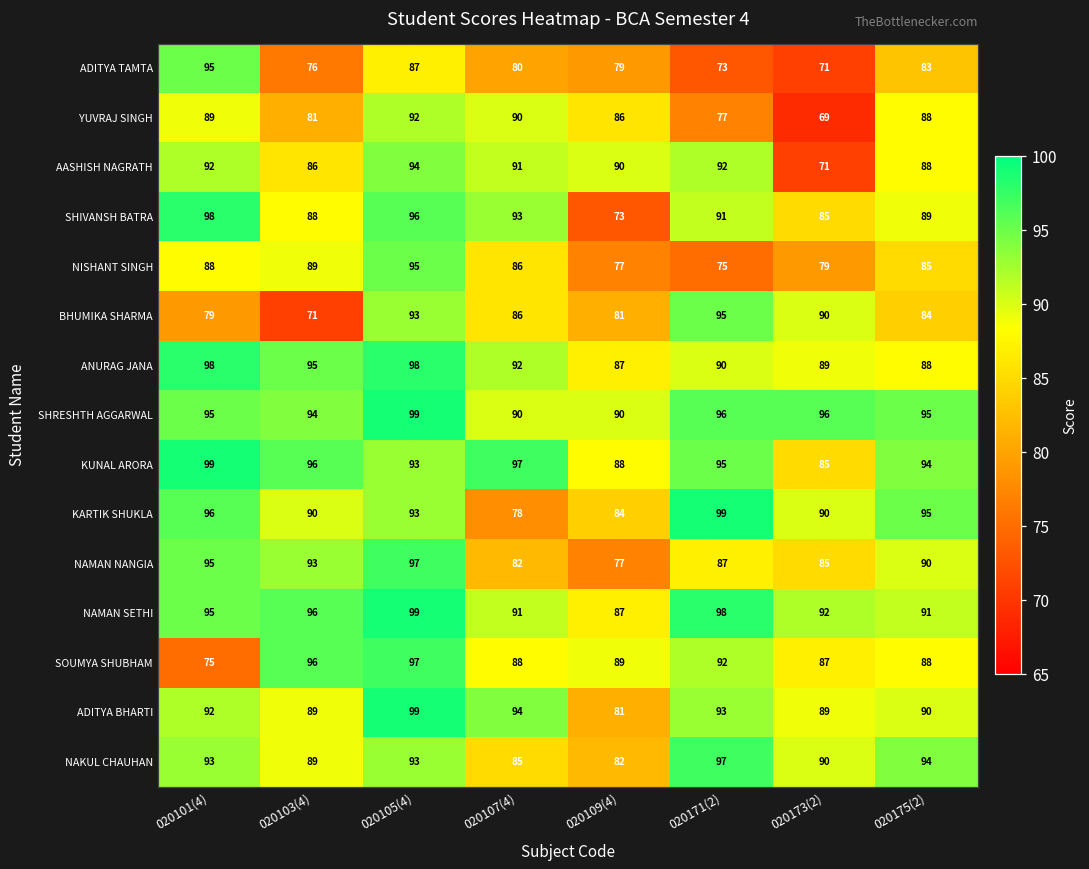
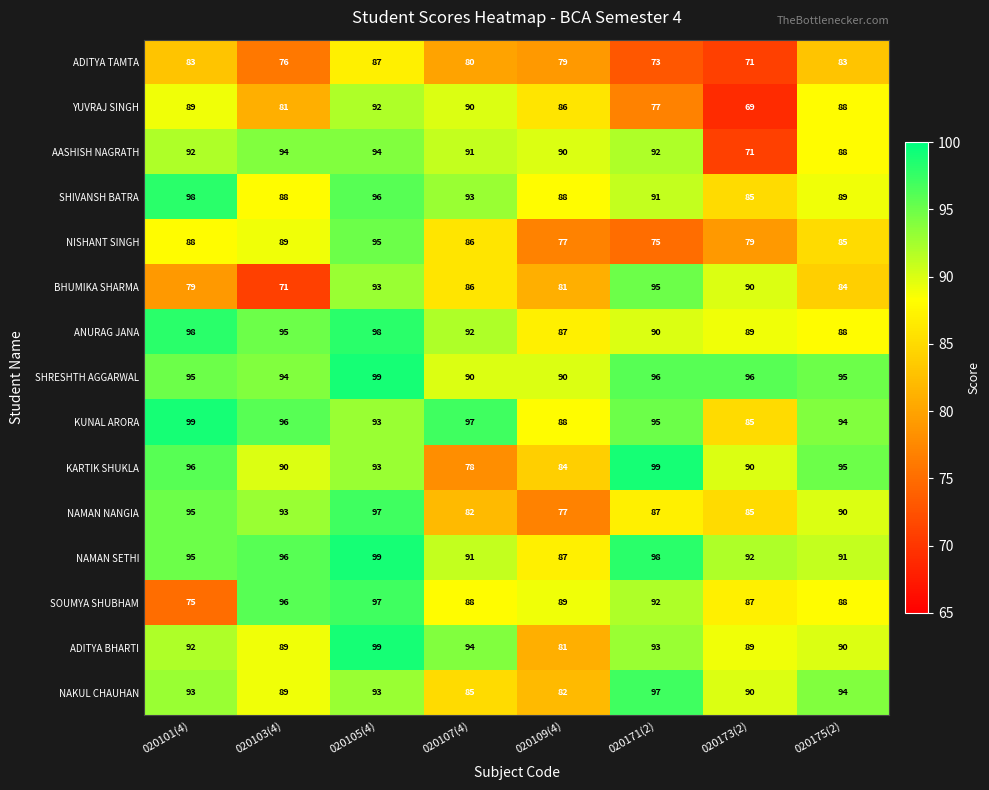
ADITYA TAMTA, 020101(4): 95 -> 83
AASHISH NAGRATH, 020103(4): 86 -> 94
SHIVANSH BATRA, 020109(4): 73 -> 88
